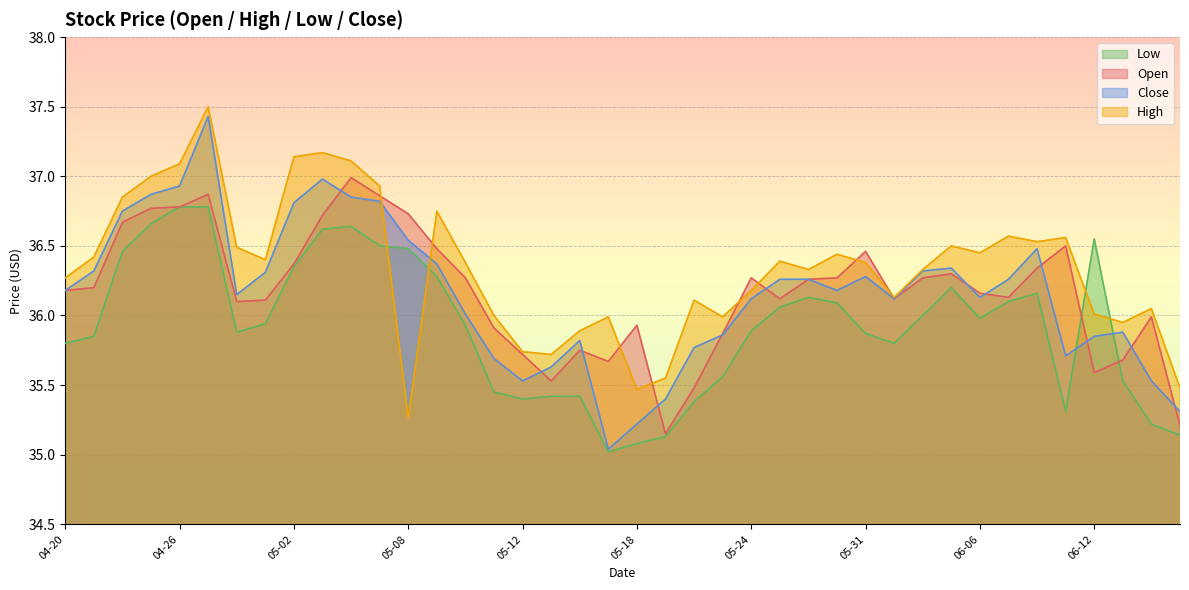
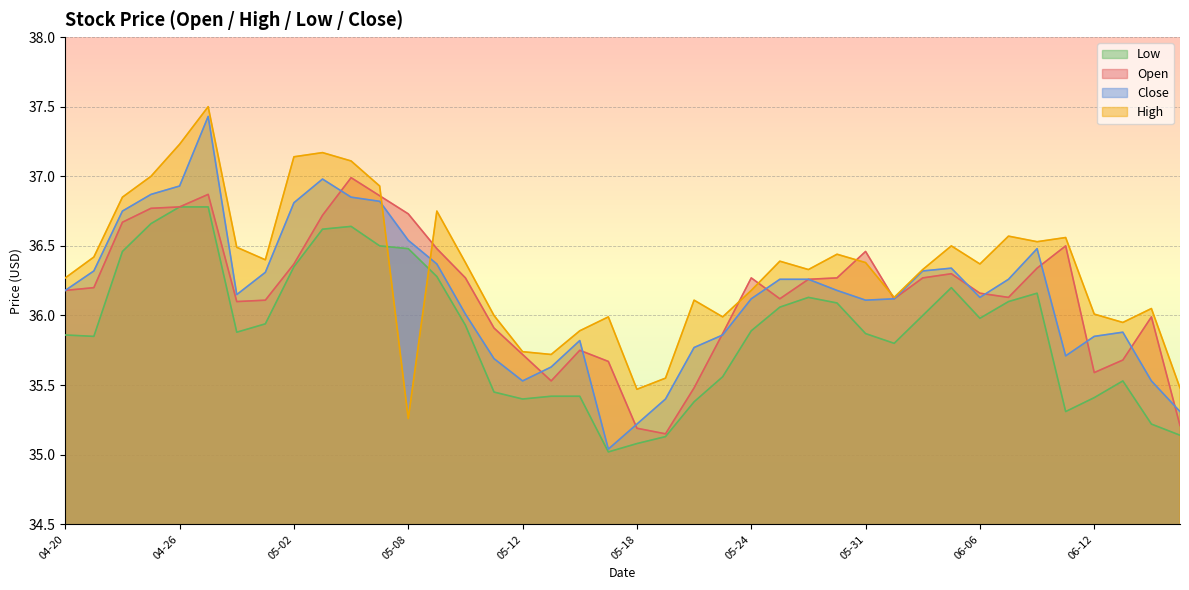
Low, 04-20: 35.80 -> 35.86
High, 04-26: 37.09 -> 37.23
Open, 05-18: 35.93 -> 35.19
Close, 05-31: 36.28 -> 36.11
High, 06-06: 36.45 -> 36.37
Low, 06-12: 36.55 -> 35.41
